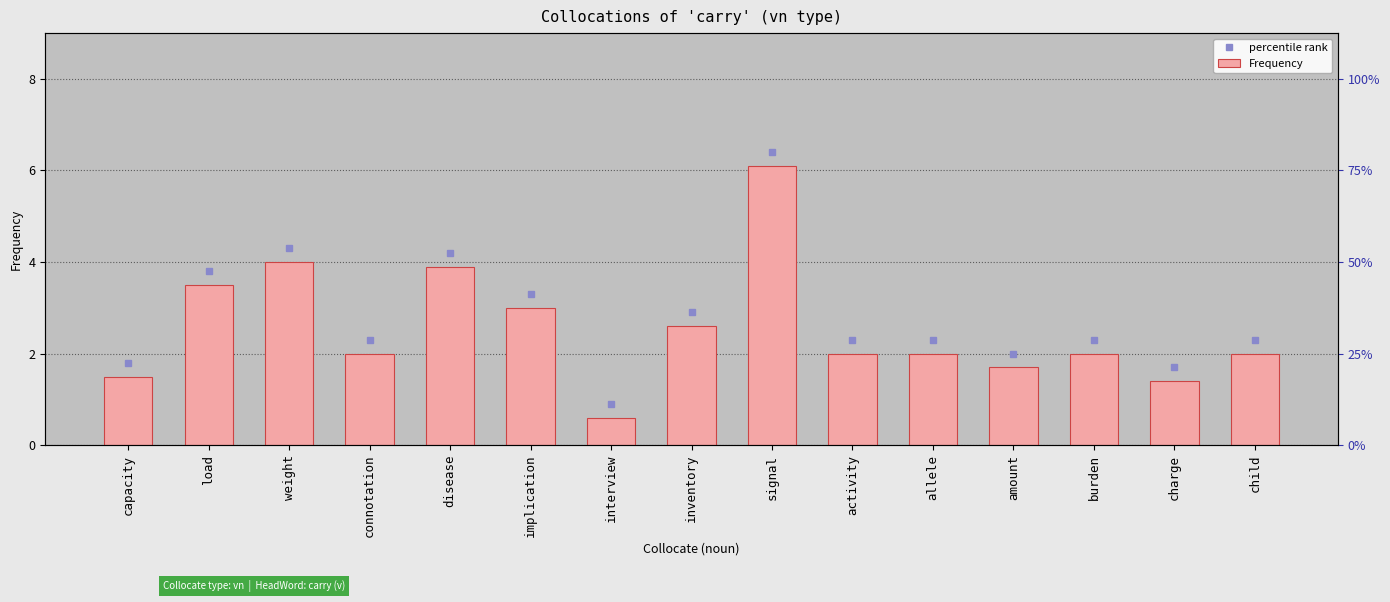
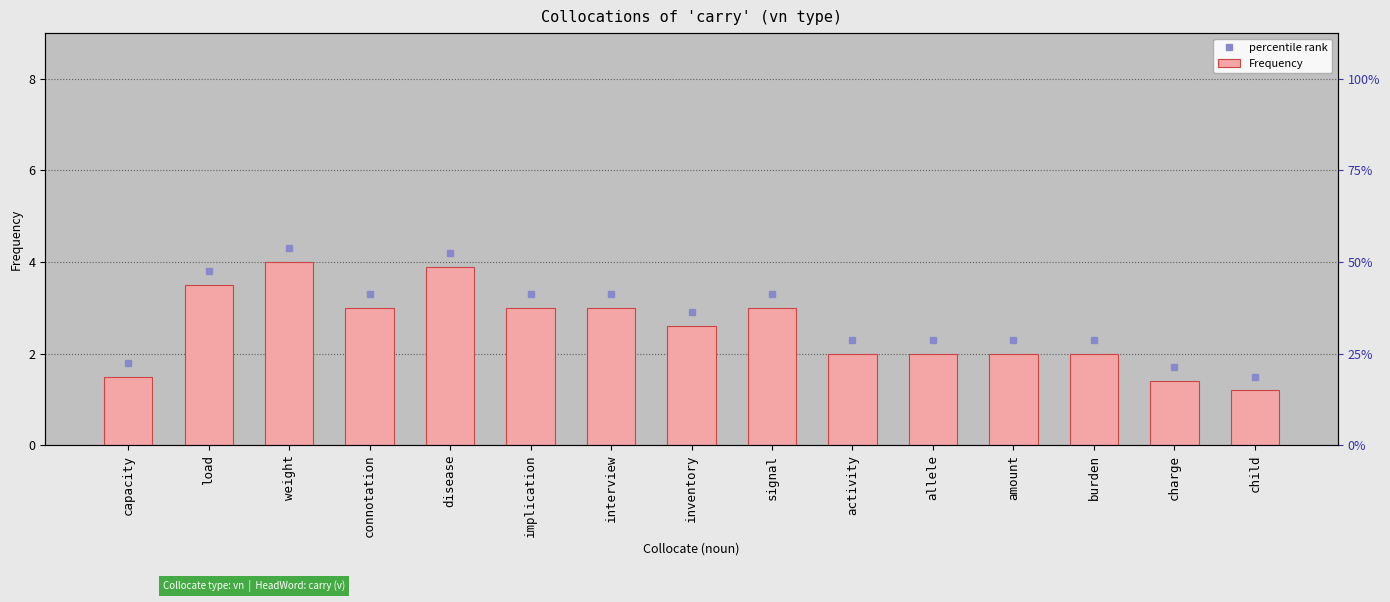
Frequency, connotation: 2 -> 3
Frequency, interview: 0.6 -> 3.0
Frequency, signal: 6.1 -> 3.0
Frequency, amount: 1.7 -> 2.0
Frequency, child: 2.0 -> 1.2
